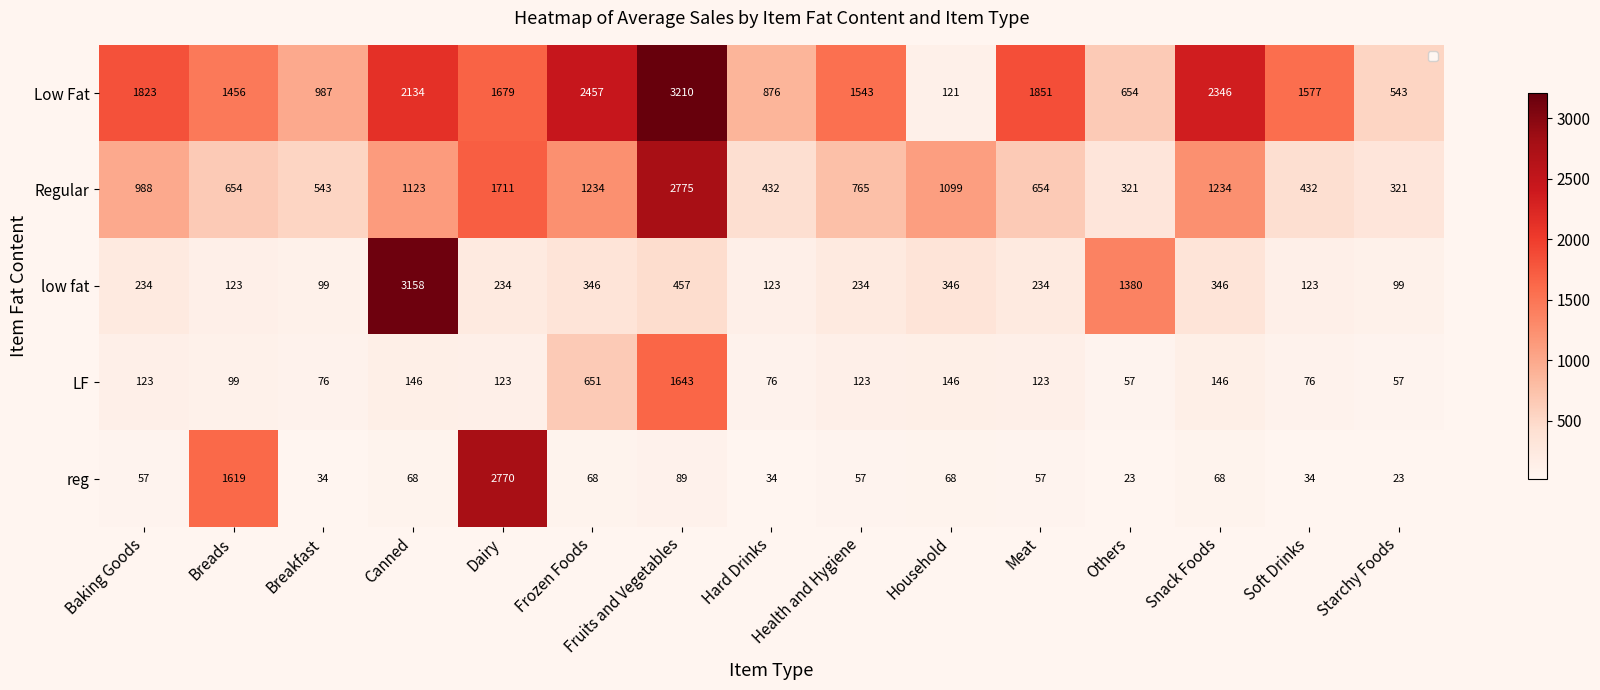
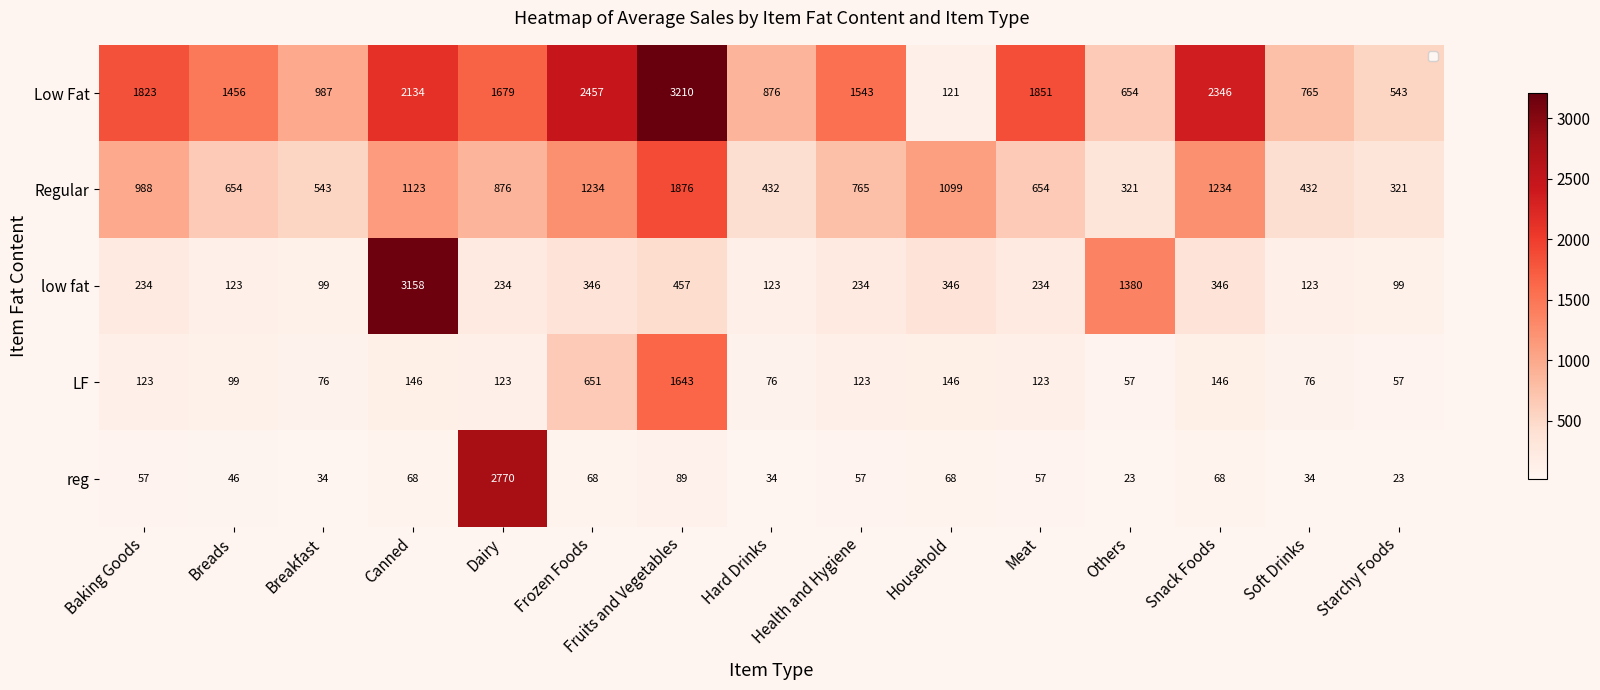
Low Fat, Soft Drinks: 1577 -> 765
Regular, Dairy: 1711 -> 876
Regular, Fruits and Vegetables: 2775 -> 1876
reg, Breads: 1619 -> 46
